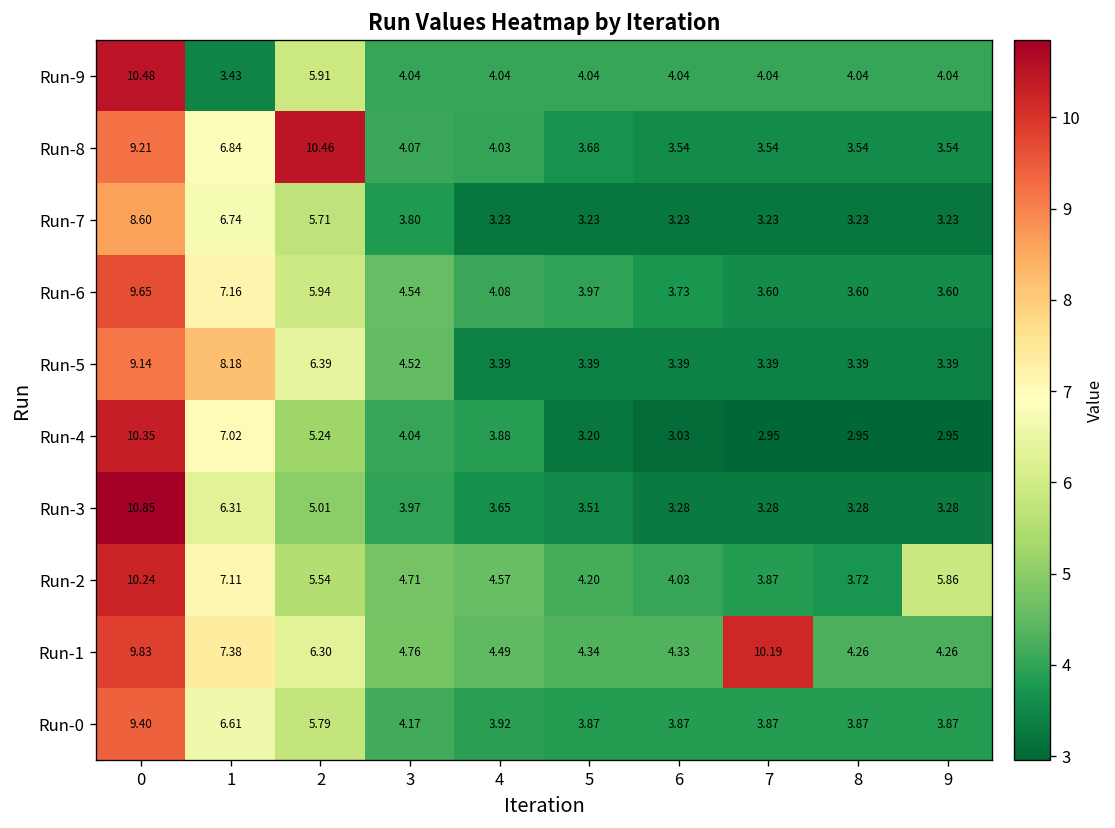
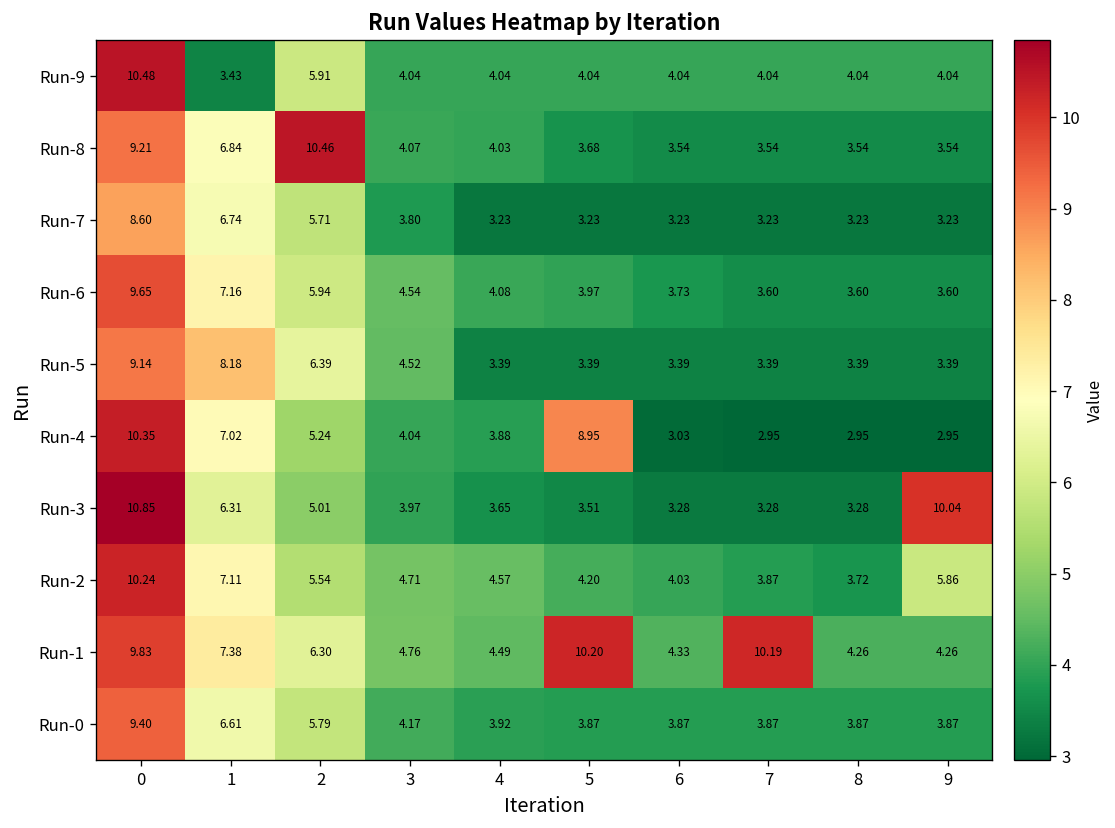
Run-4, 5: 3.20 -> 8.95
Run-3, 9: 3.28 -> 10.04
Run-1, 5: 4.34 -> 10.20
